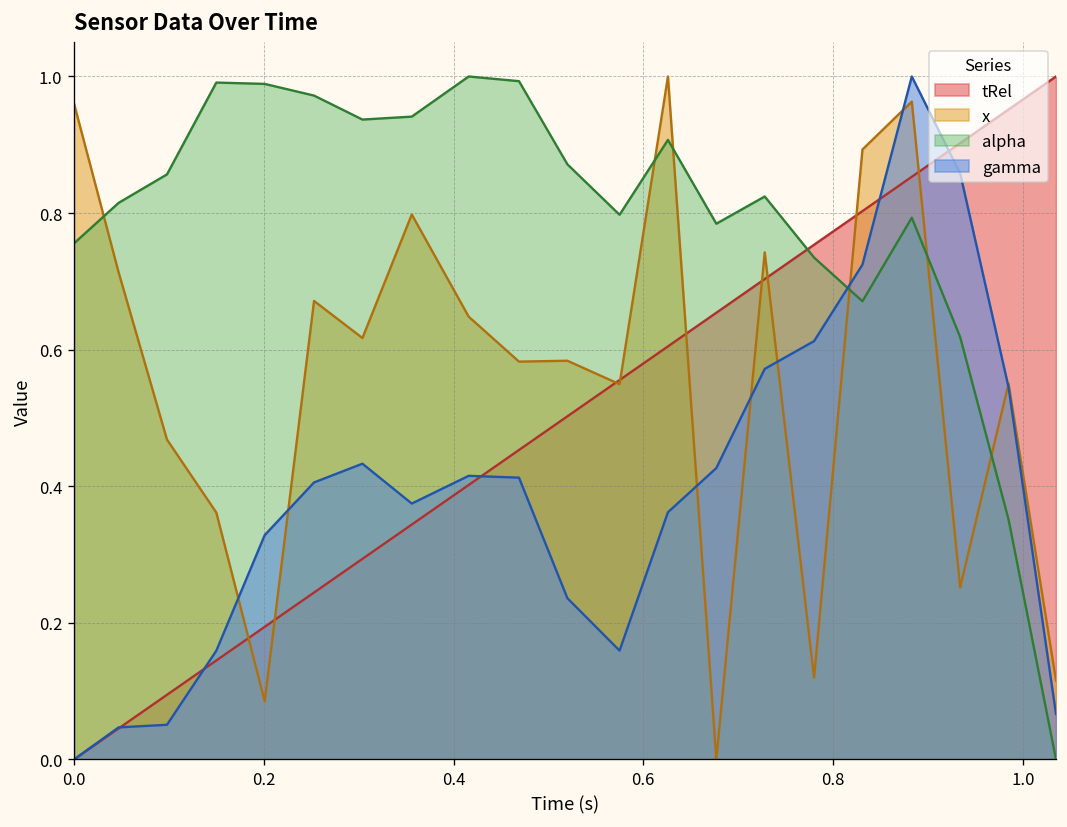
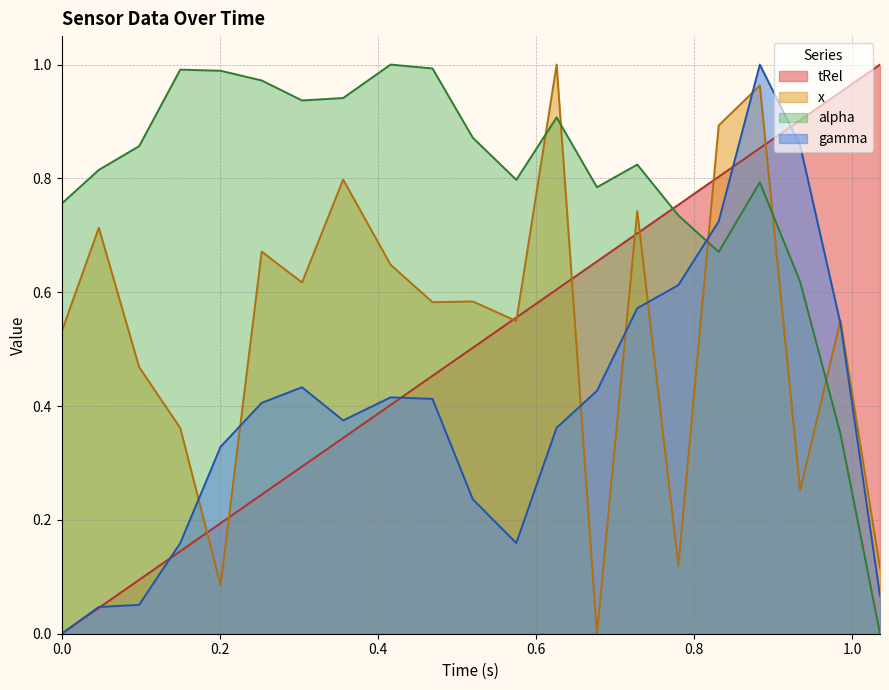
x, 0.0: 0.96 -> 0.53
